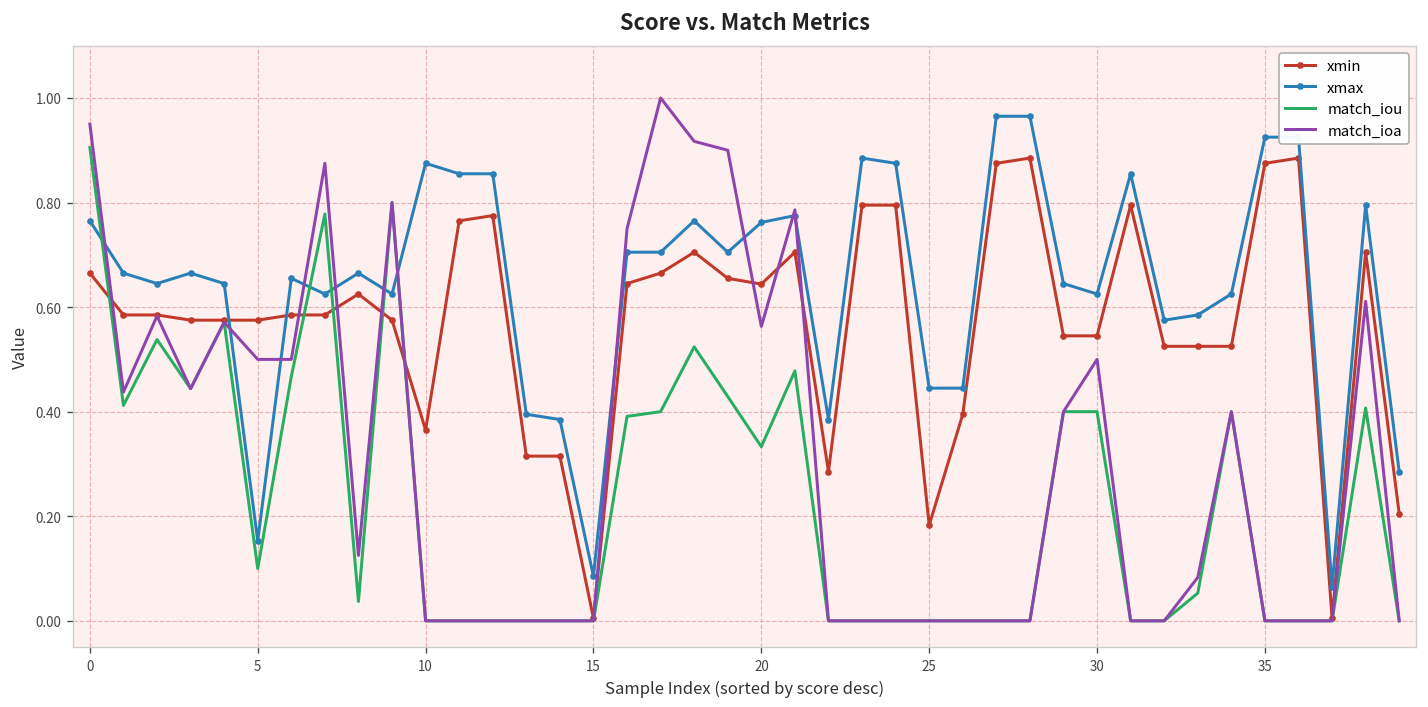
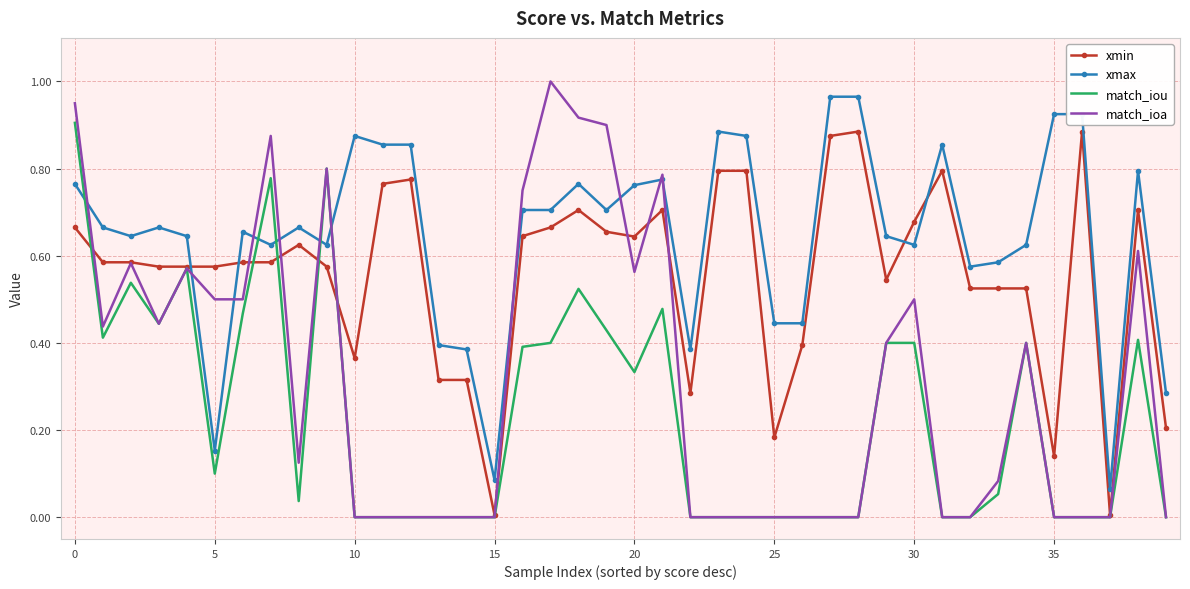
xmin, 30: 0.55 -> 0.68
xmin, 35: 0.88 -> 0.14
